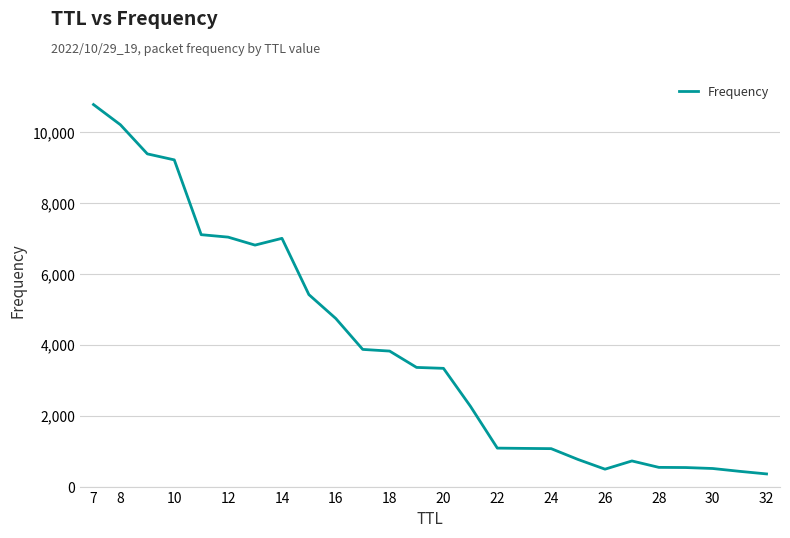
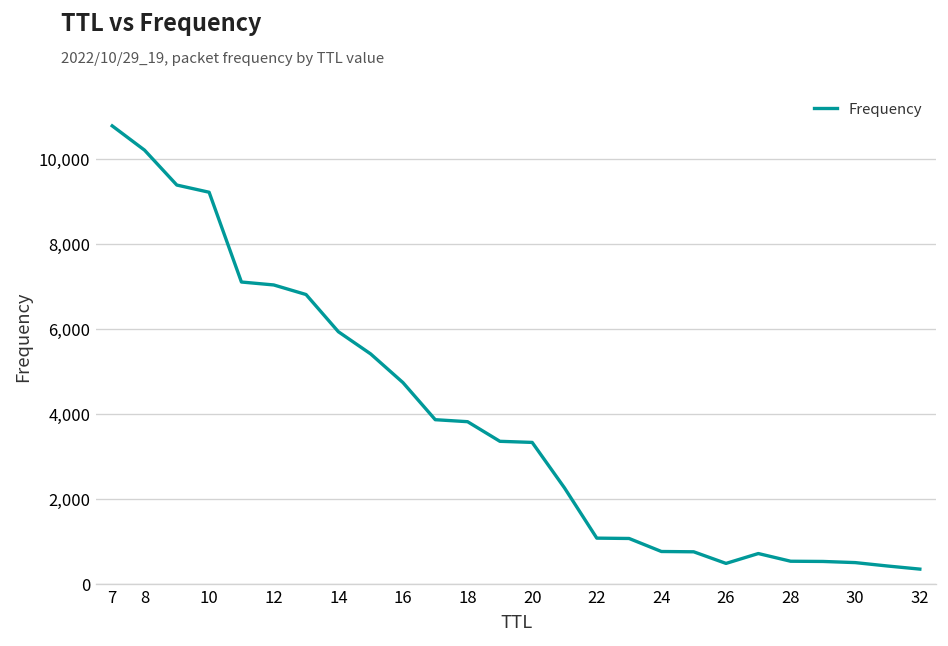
14: 7,000 -> 5,900
24: 1,100 -> 800
